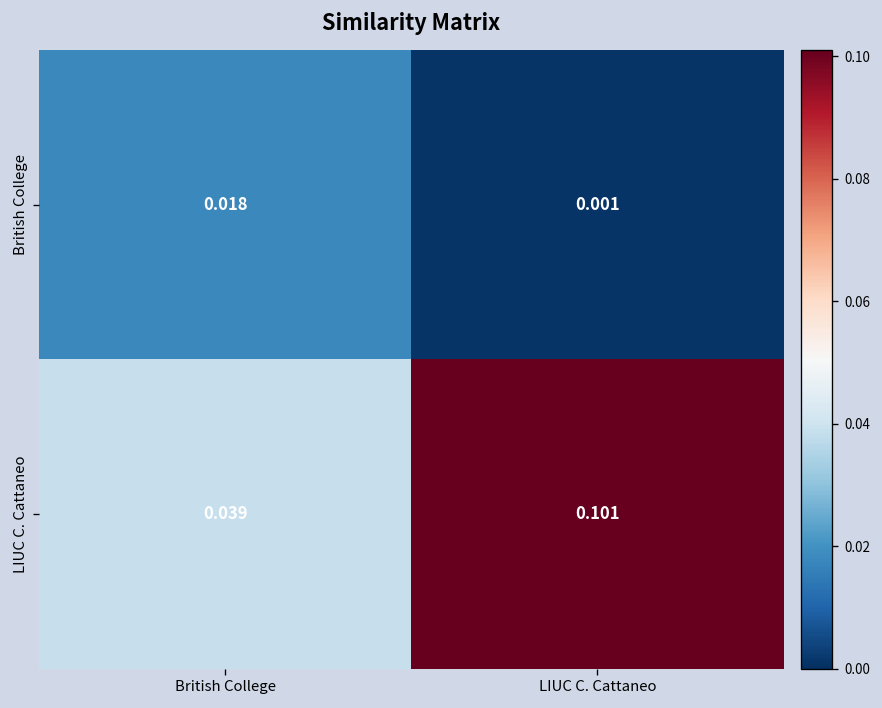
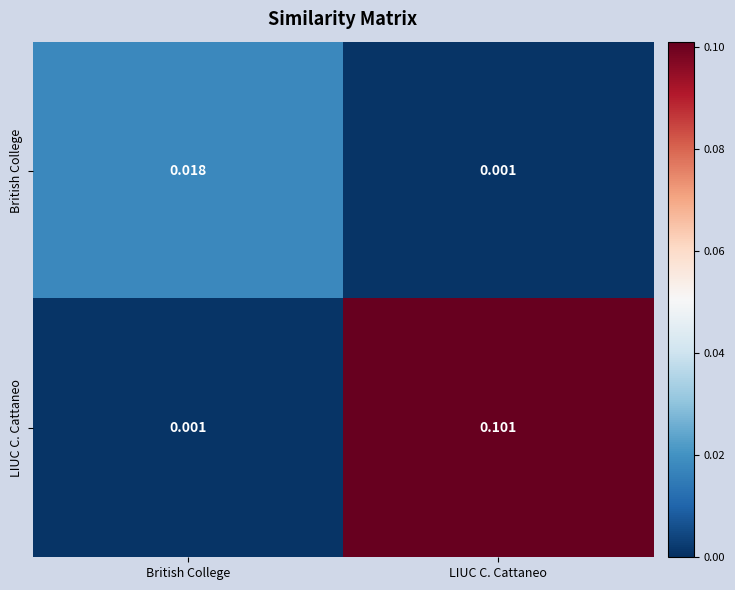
LIUC C. Cattaneo, British College: 0.039 -> 0.001
